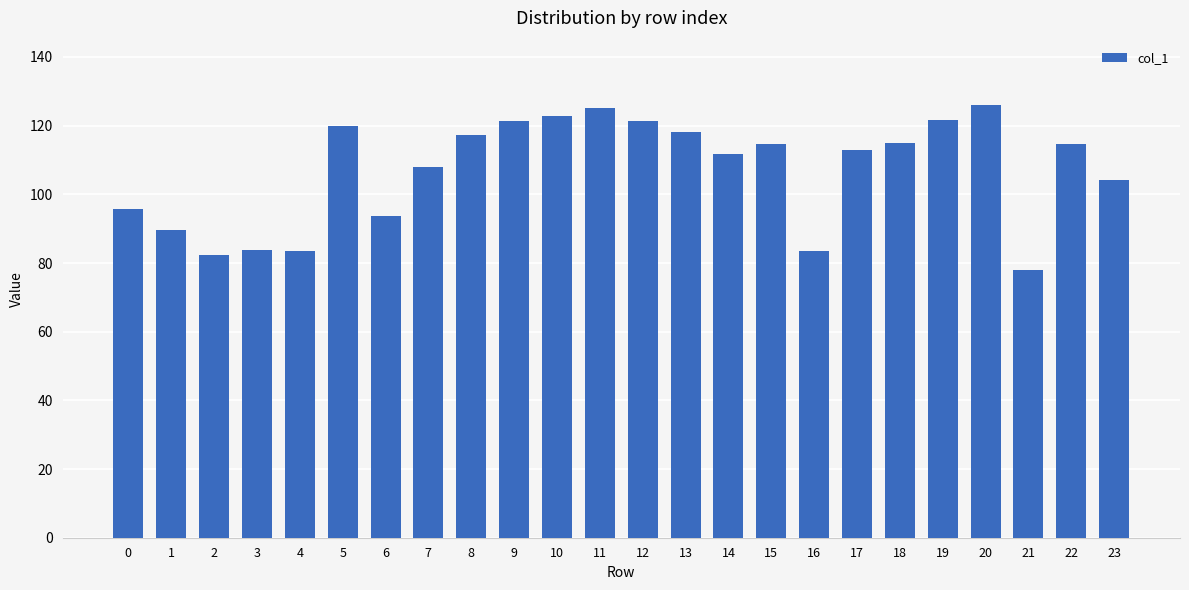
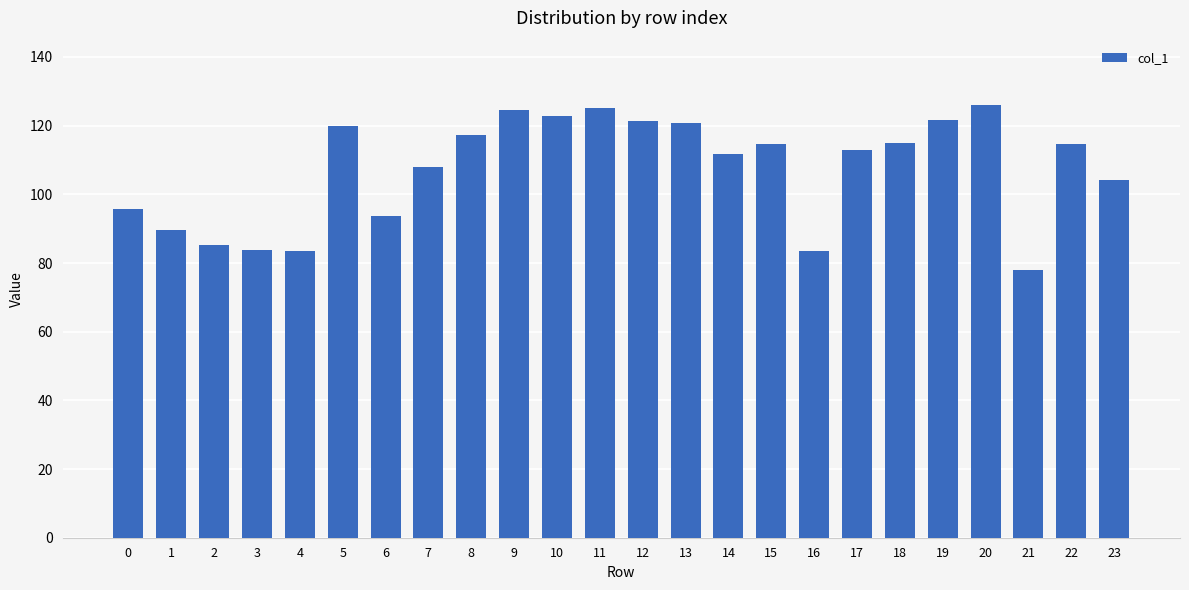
2: 82 -> 85
9: 121 -> 124
13: 118 -> 121
